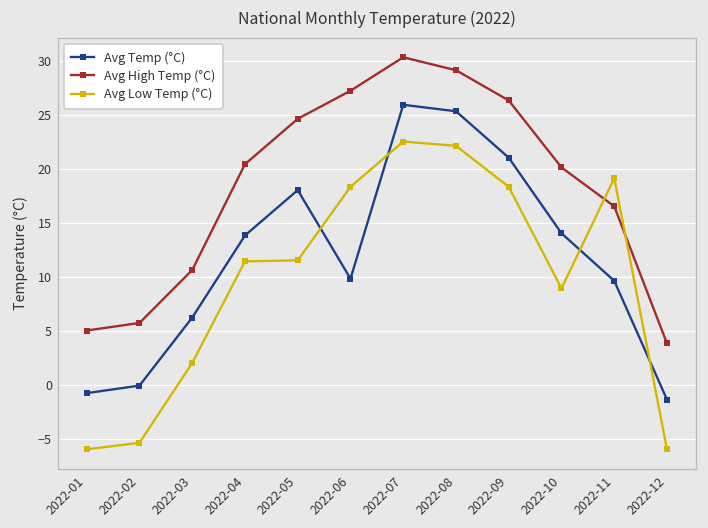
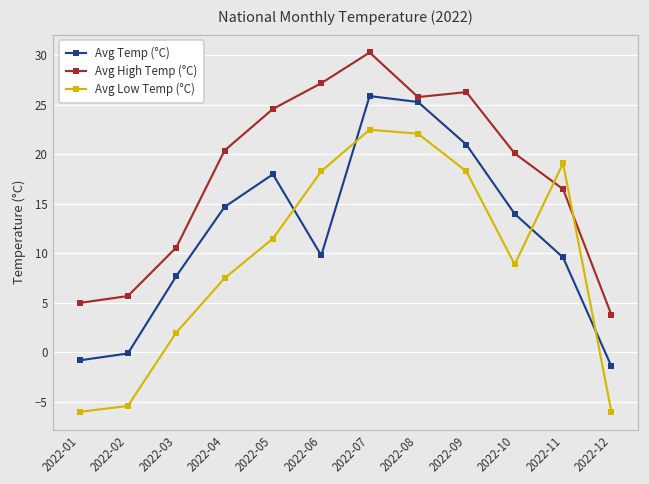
Avg Temp (°C), 2022-03: 6 -> 8
Avg Temp (°C), 2022-04: 14 -> 15
Avg Low Temp (°C), 2022-04: 11 -> 8
Avg High Temp (°C), 2022-08: 29 -> 26
